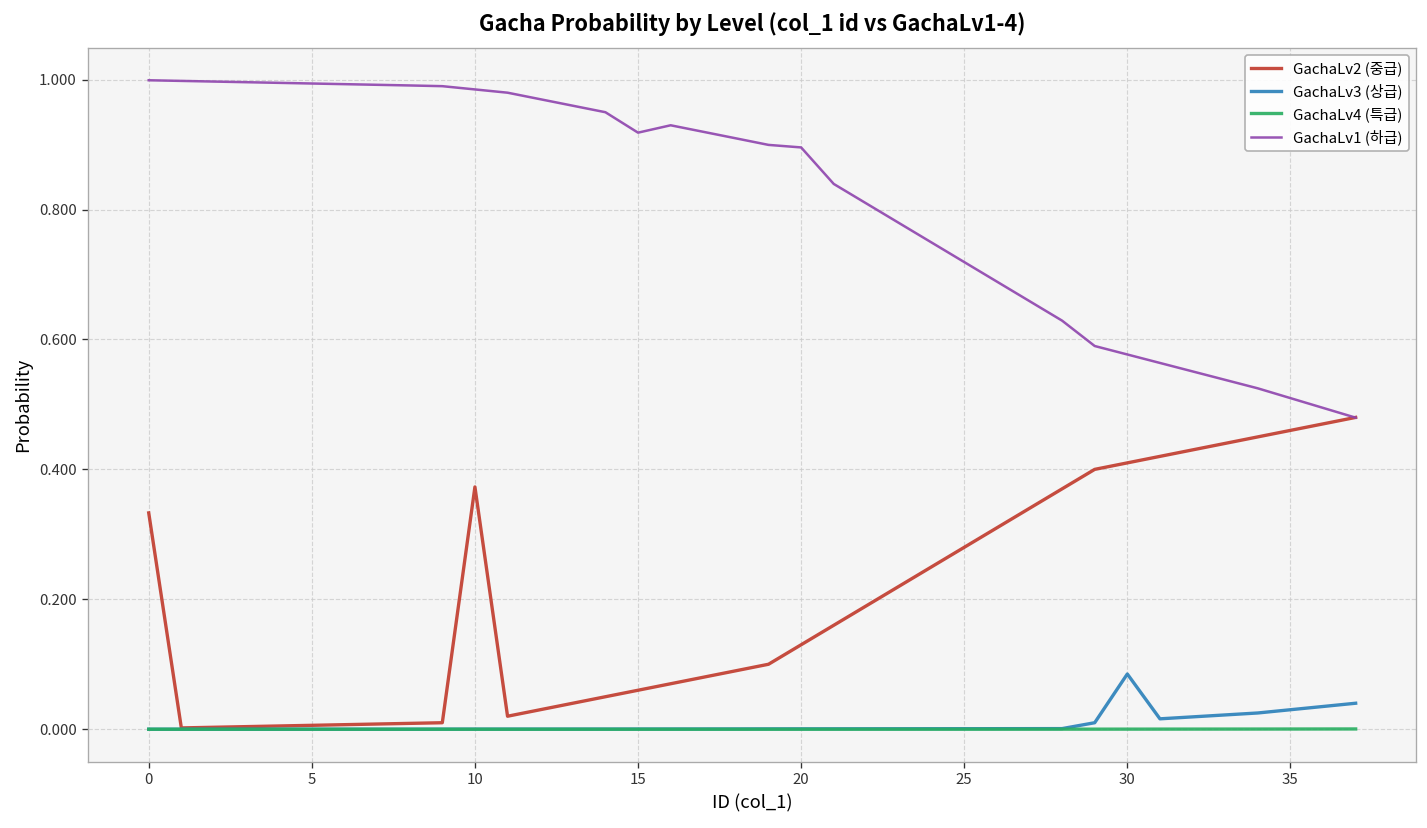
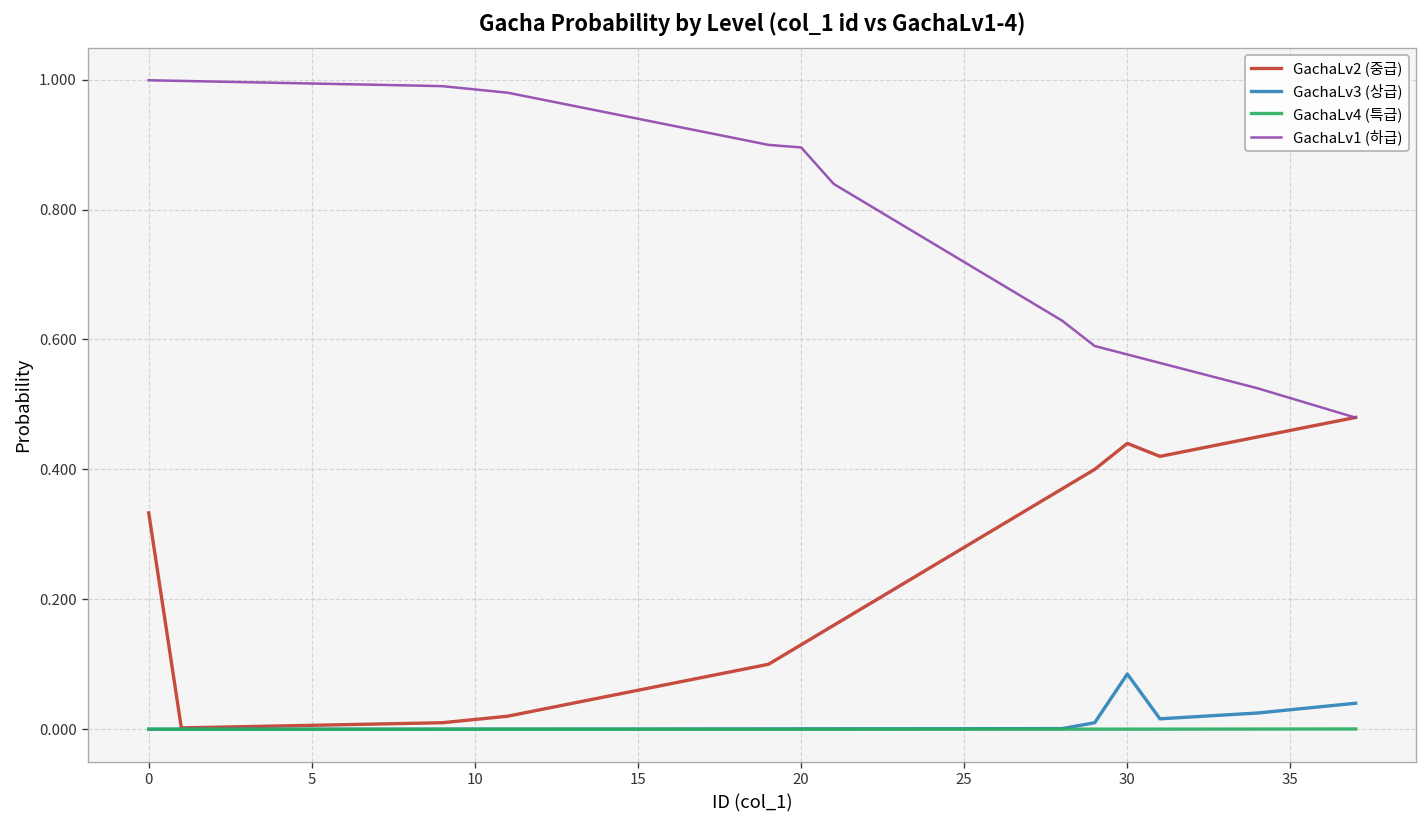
GachaLv2 (중급), 10: 0.37 -> 0.02
GachaLv1 (하급), 15: 0.92 -> 0.94
GachaLv2 (중급), 30: 0.41 -> 0.44
